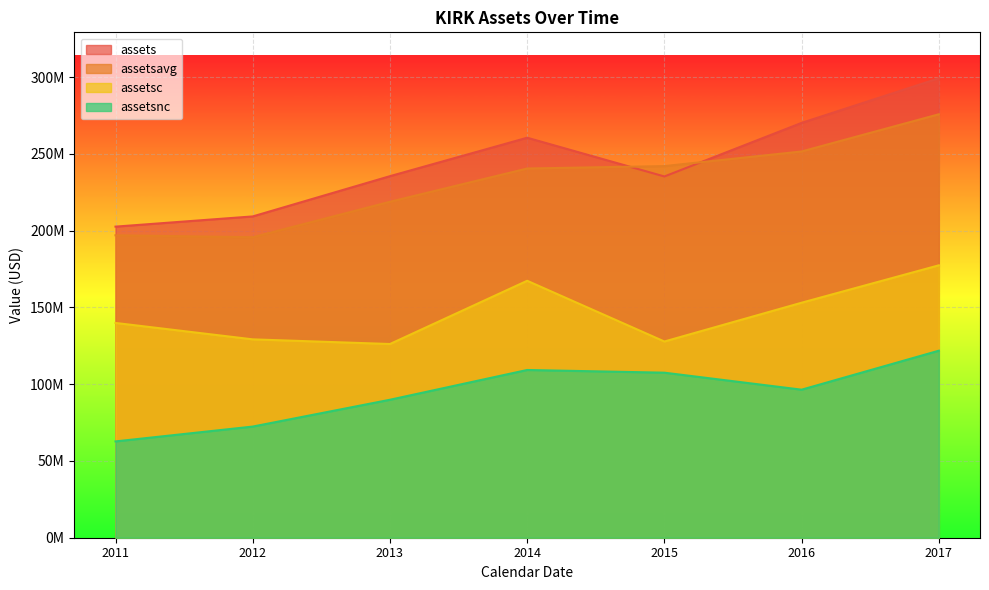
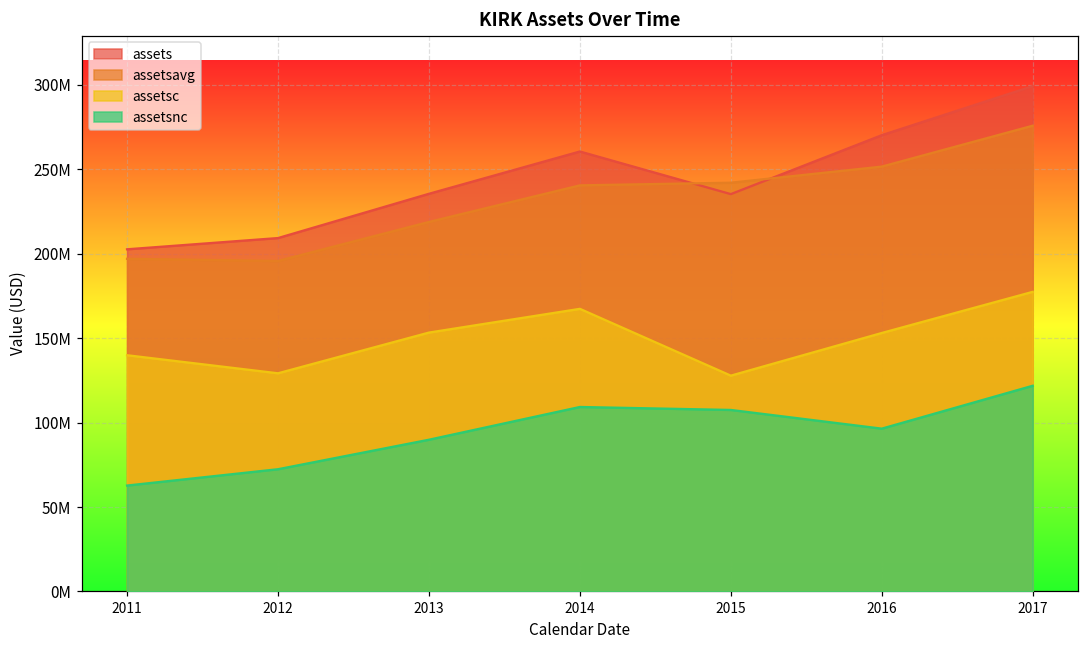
assetsc, 2013: 126000000 -> 153000000
